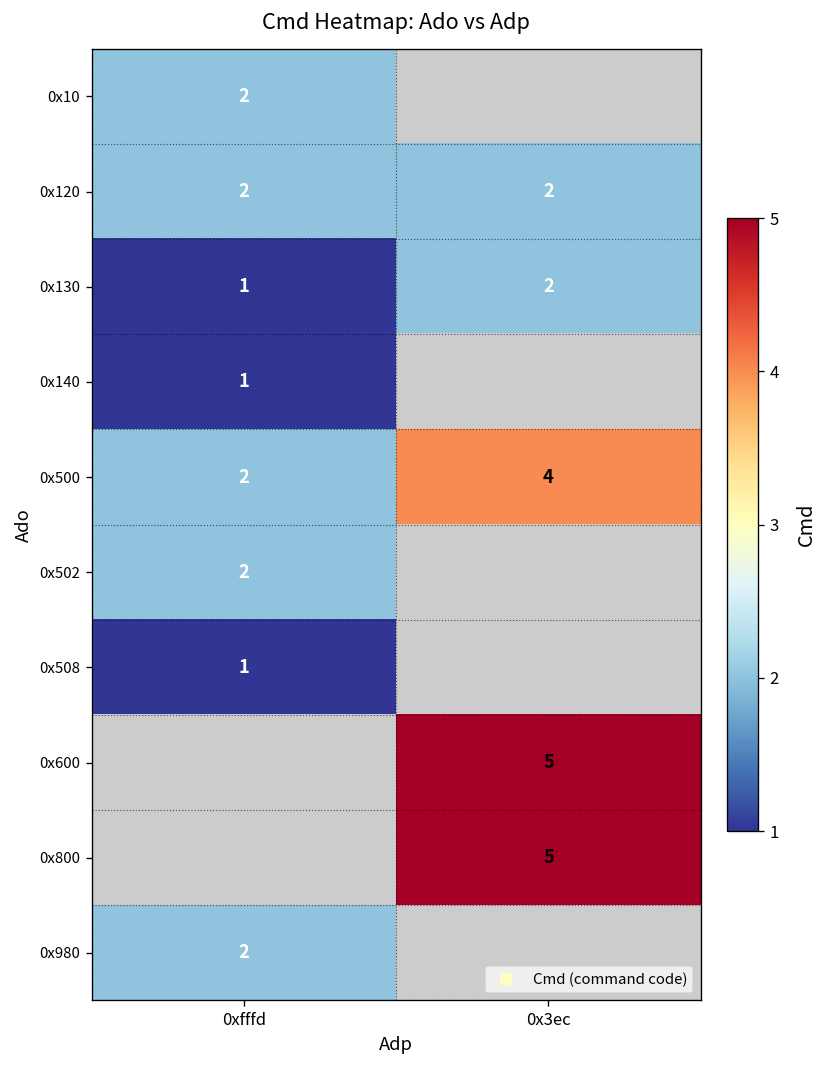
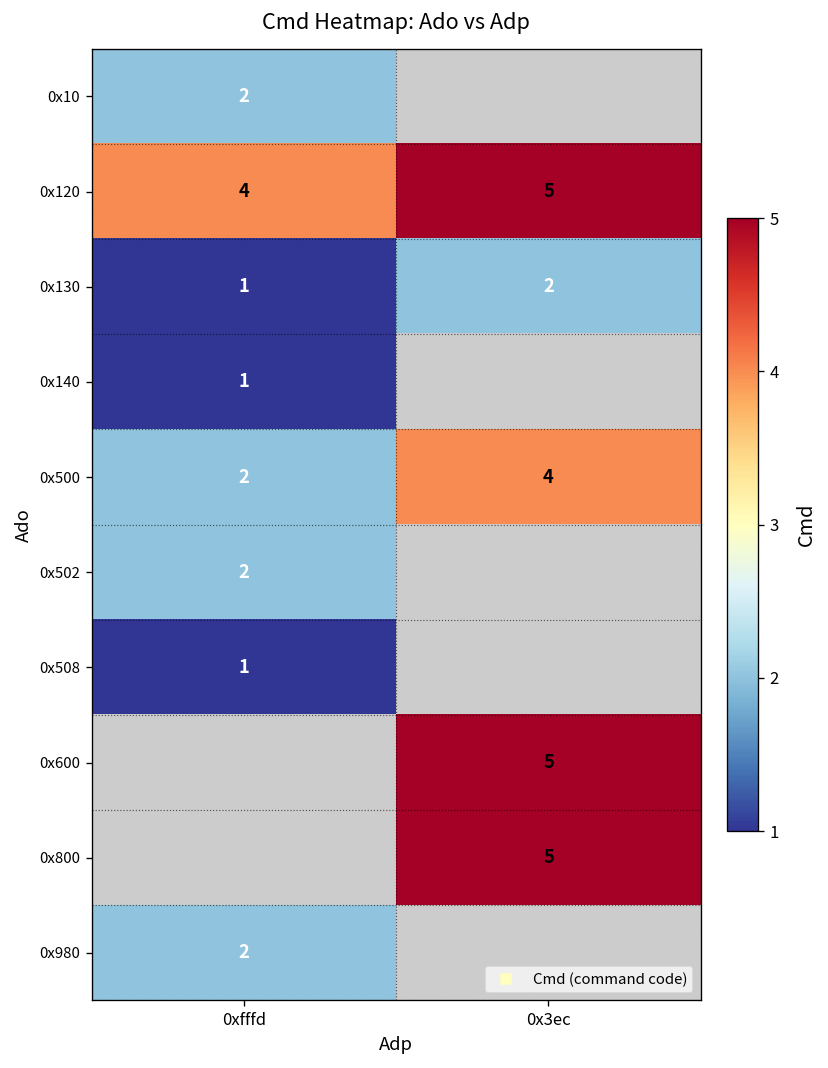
0x120, 0xfffd: 2 -> 4
0x120, 0x3ec: 2 -> 5
